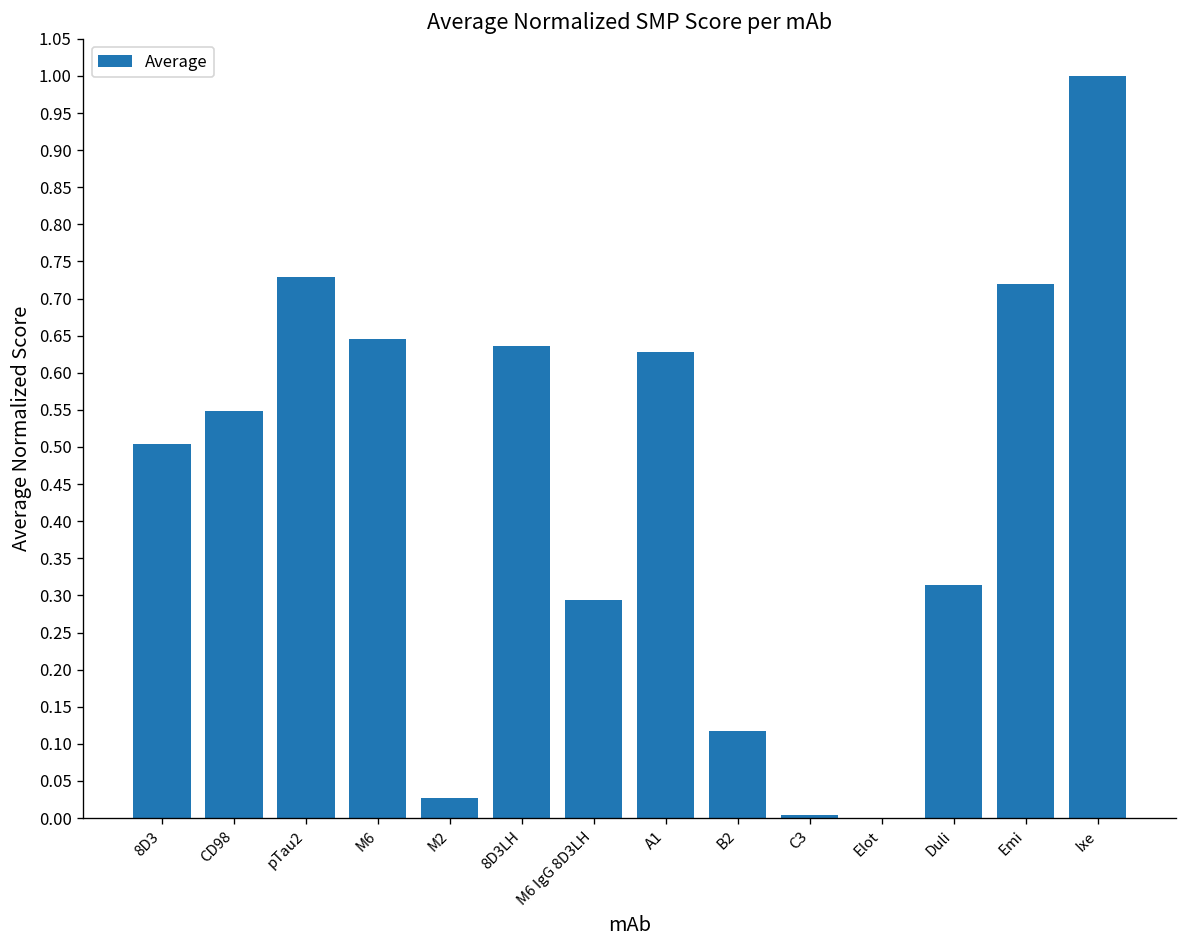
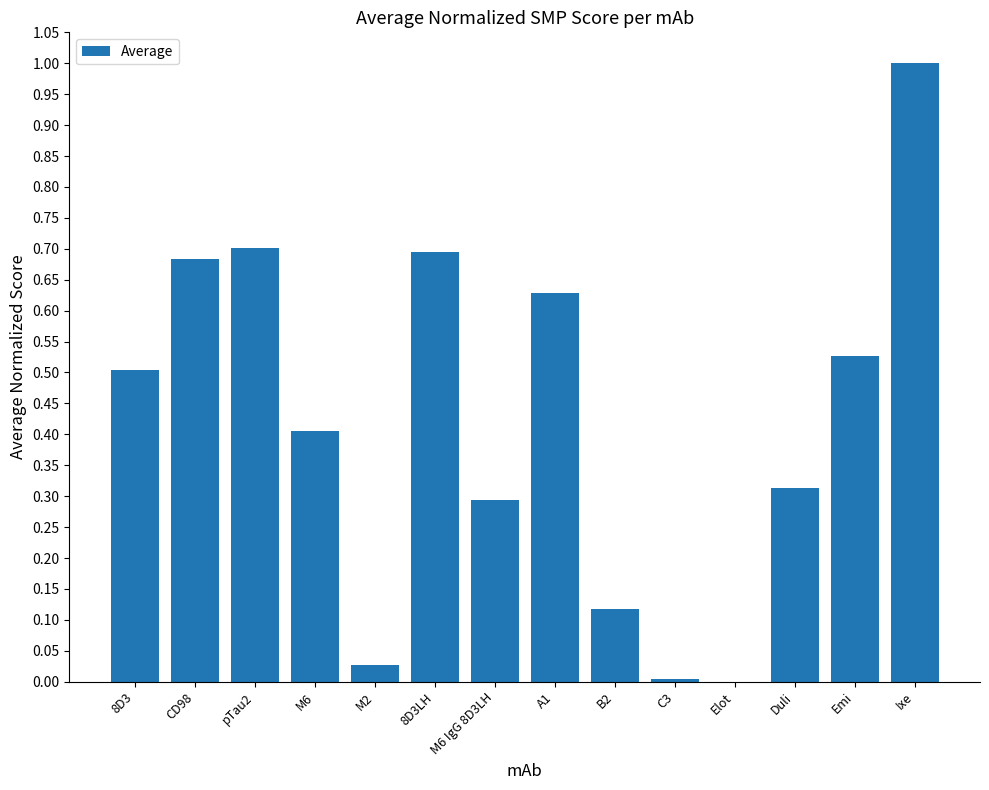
CD98: 0.55 -> 0.68
pTau2: 0.73 -> 0.70
M6: 0.65 -> 0.40
8D3LH: 0.64 -> 0.69
Emi: 0.72 -> 0.53
